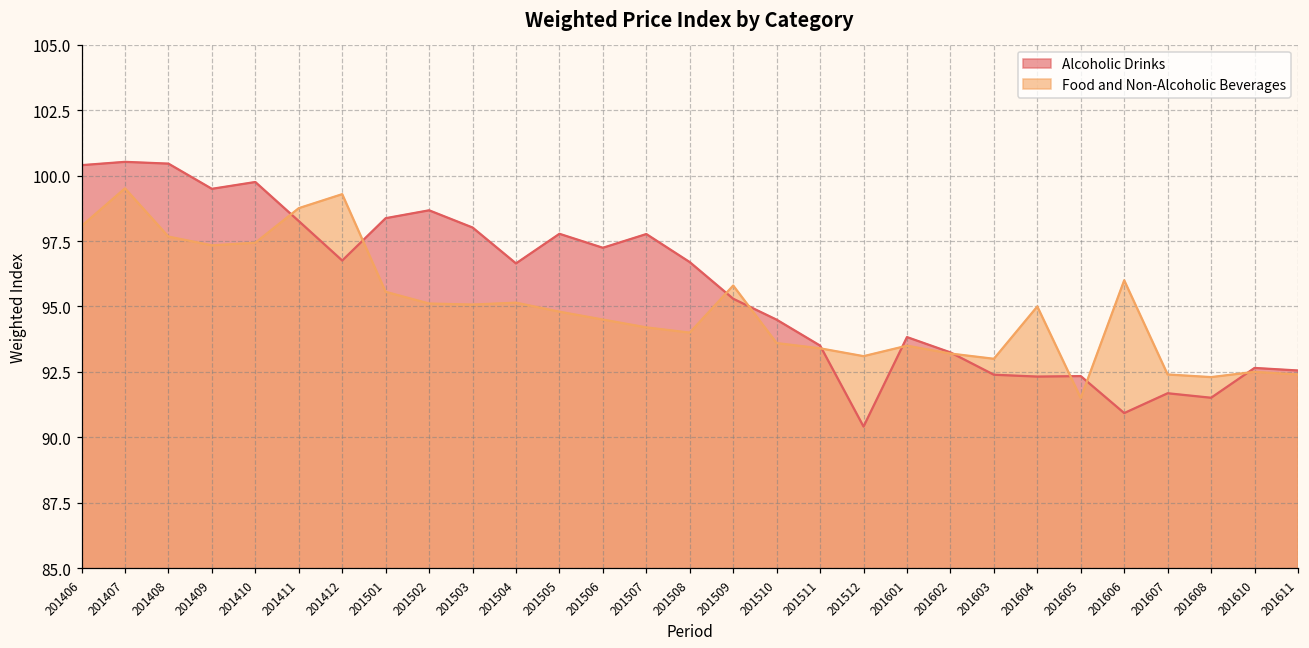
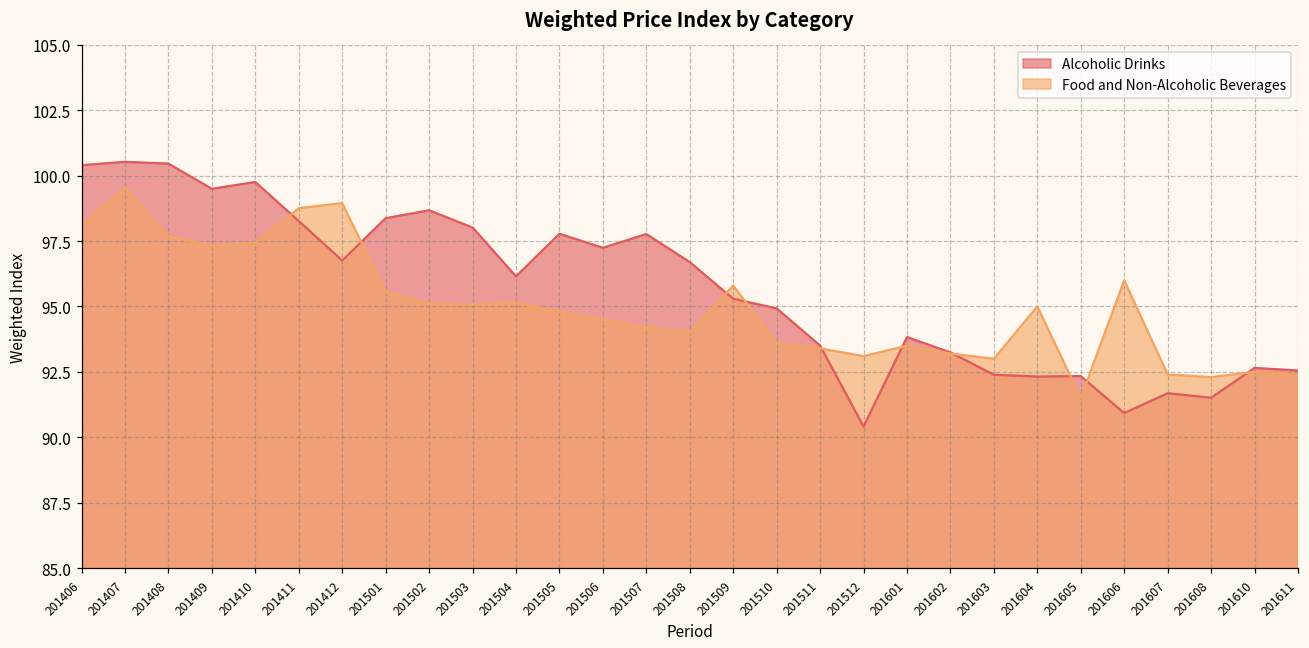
Food and Non-Alcoholic Beverages, 201412: 99.3 -> 98.9
Alcoholic Drinks, 201504: 96.6 -> 96.1
Alcoholic Drinks, 201510: 94.5 -> 94.9
